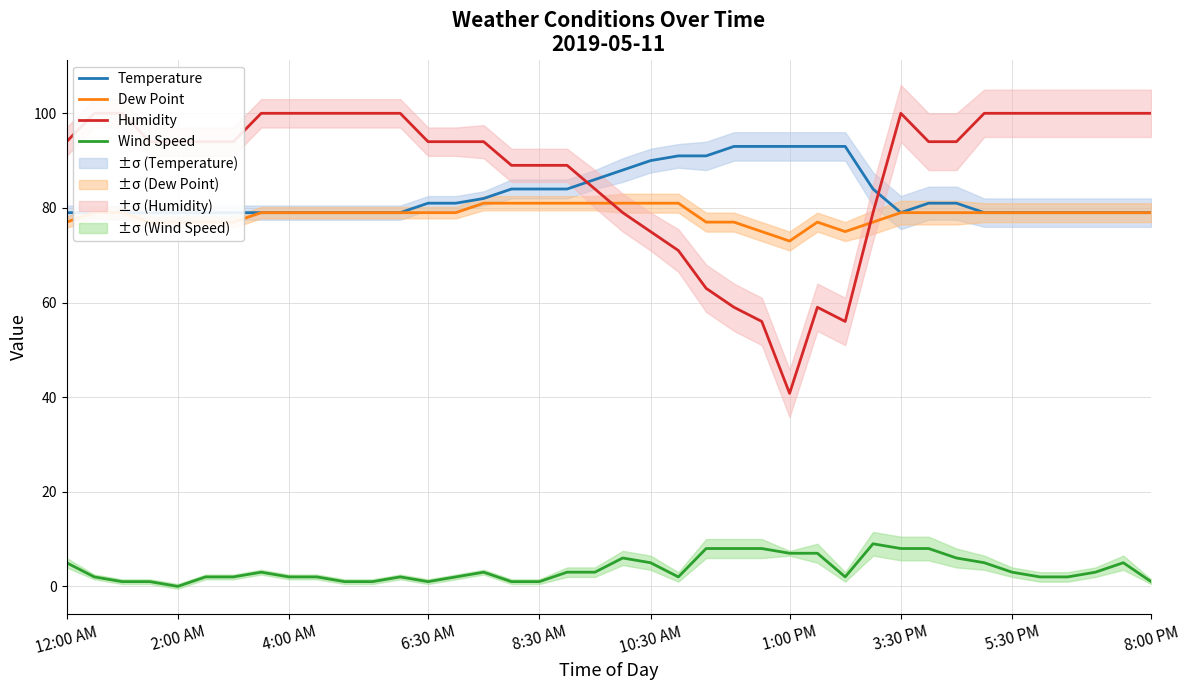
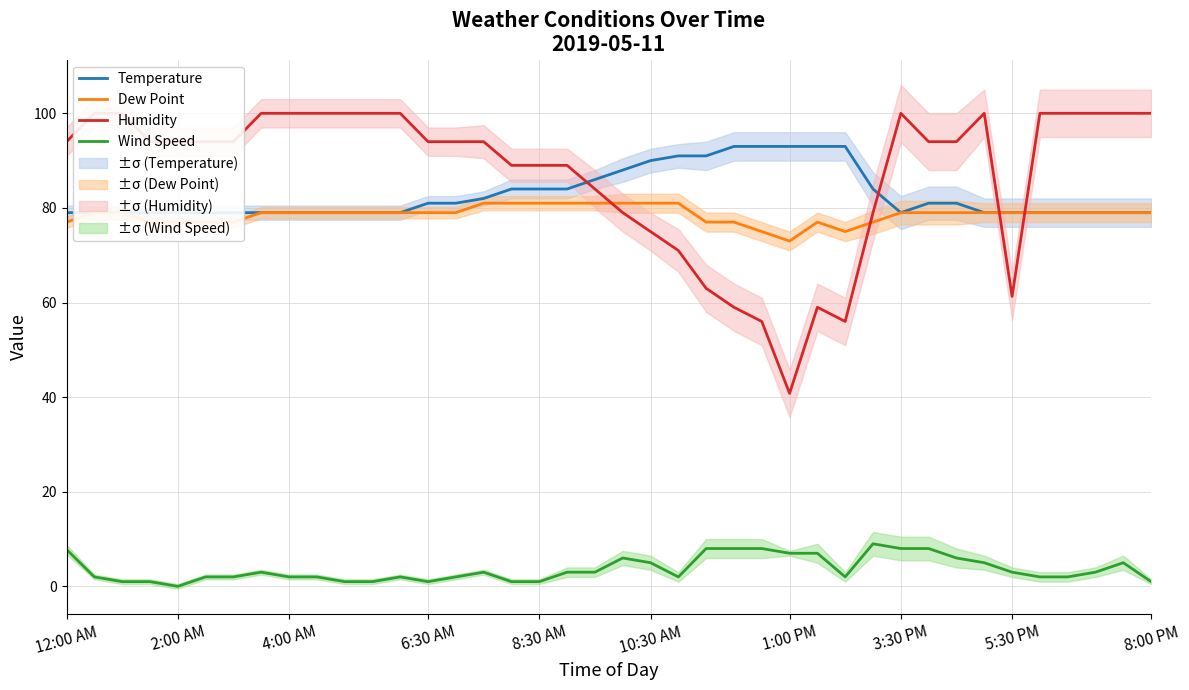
Wind Speed, 12:00 AM: 5 -> 8
Humidity, 5:30 PM: 100 -> 61
